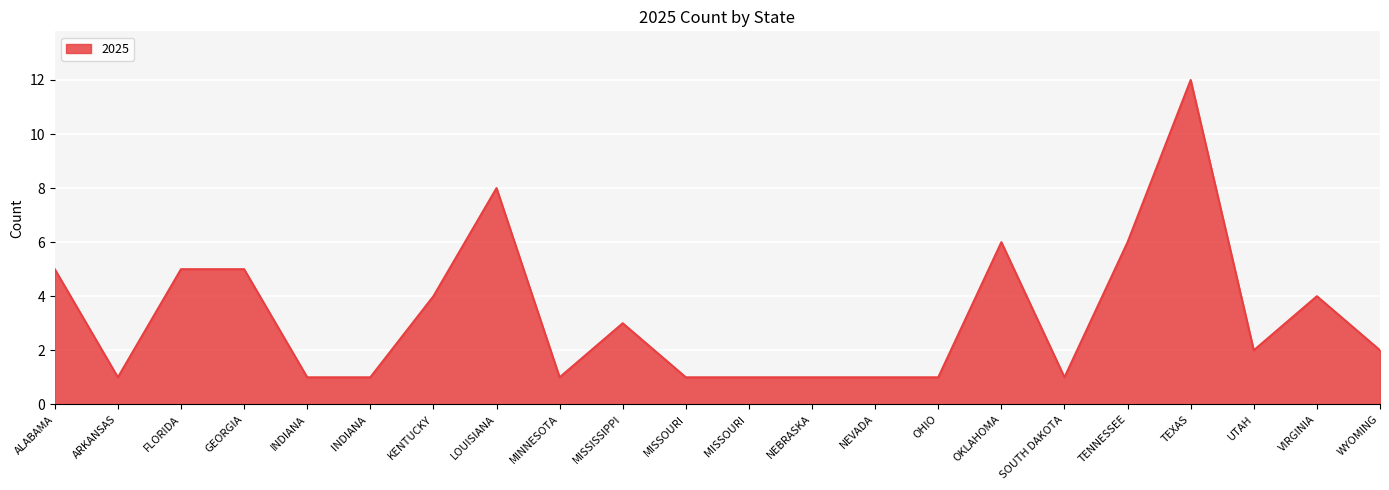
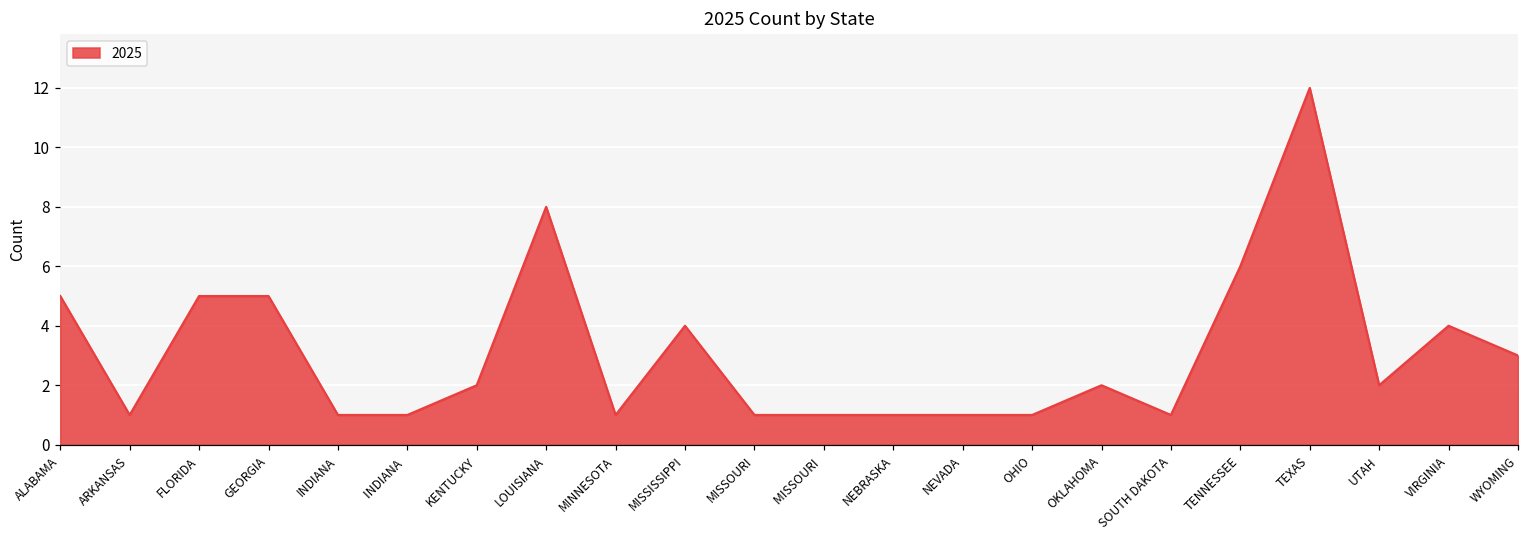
KENTUCKY: 4 -> 2
MISSISSIPPI: 3 -> 4
OKLAHOMA: 6 -> 2
WYOMING: 2 -> 3
